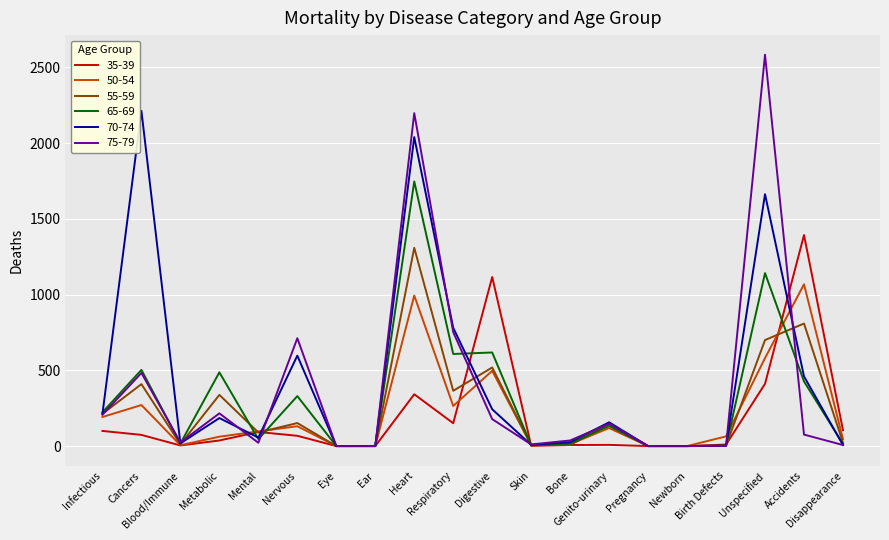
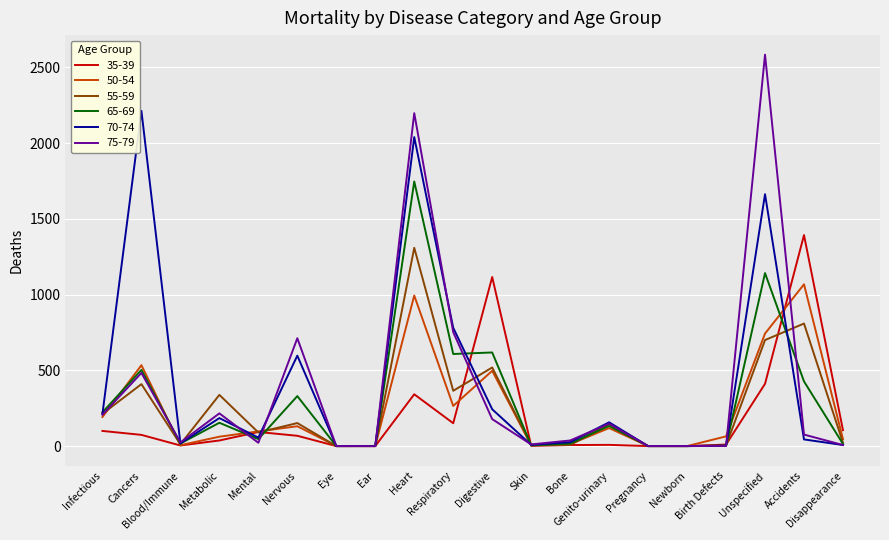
50-54, Cancers: 270 -> 530
65-69, Metabolic: 490 -> 150
50-54, Unspecified: 580 -> 740
70-74, Accidents: 460 -> 40
